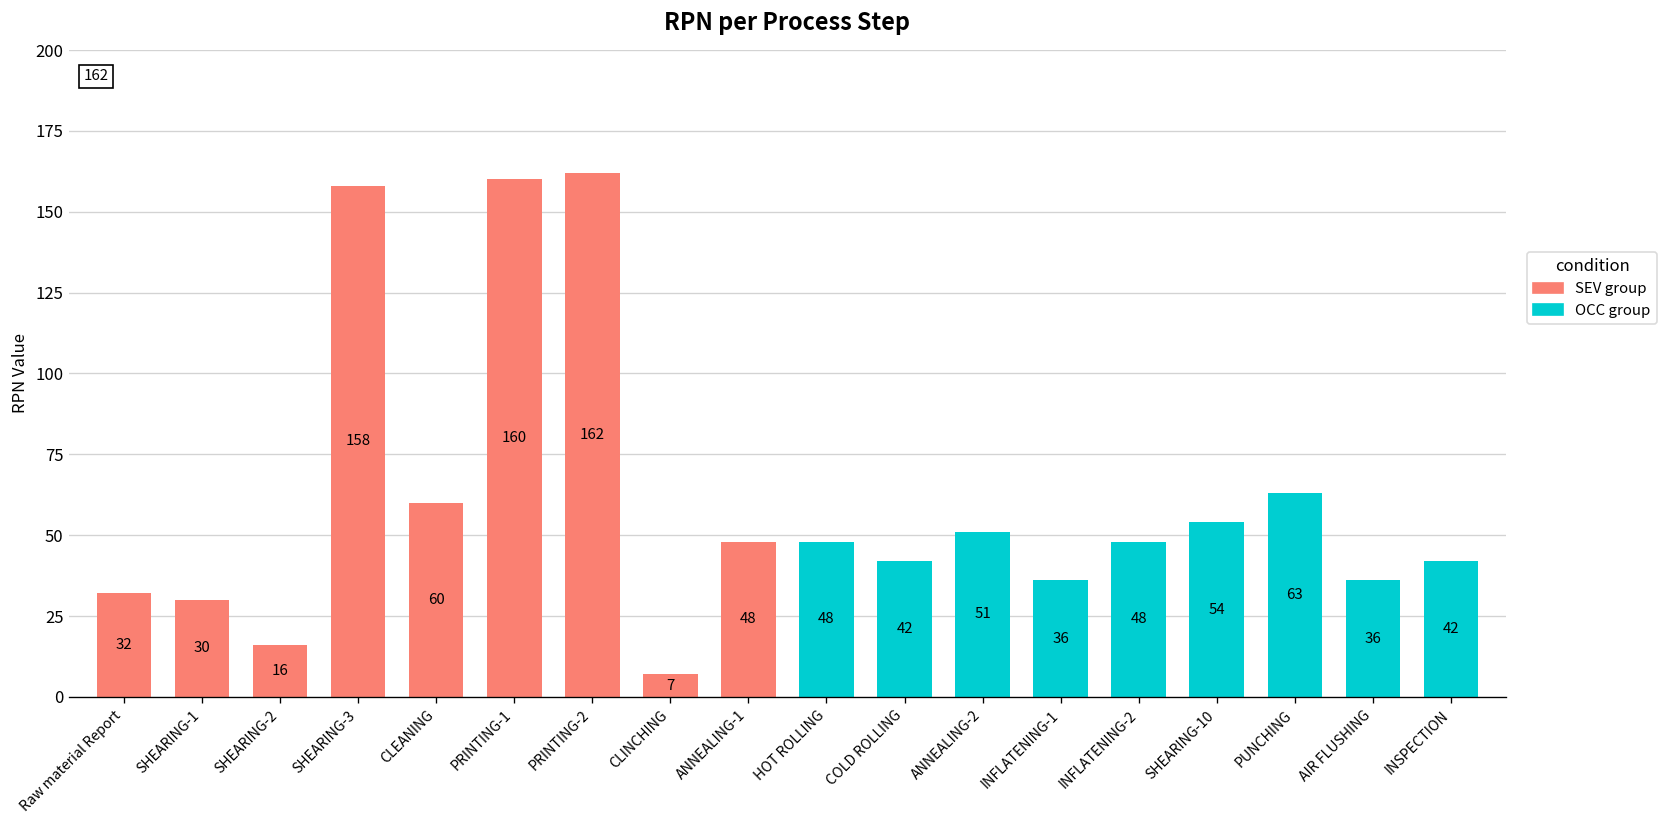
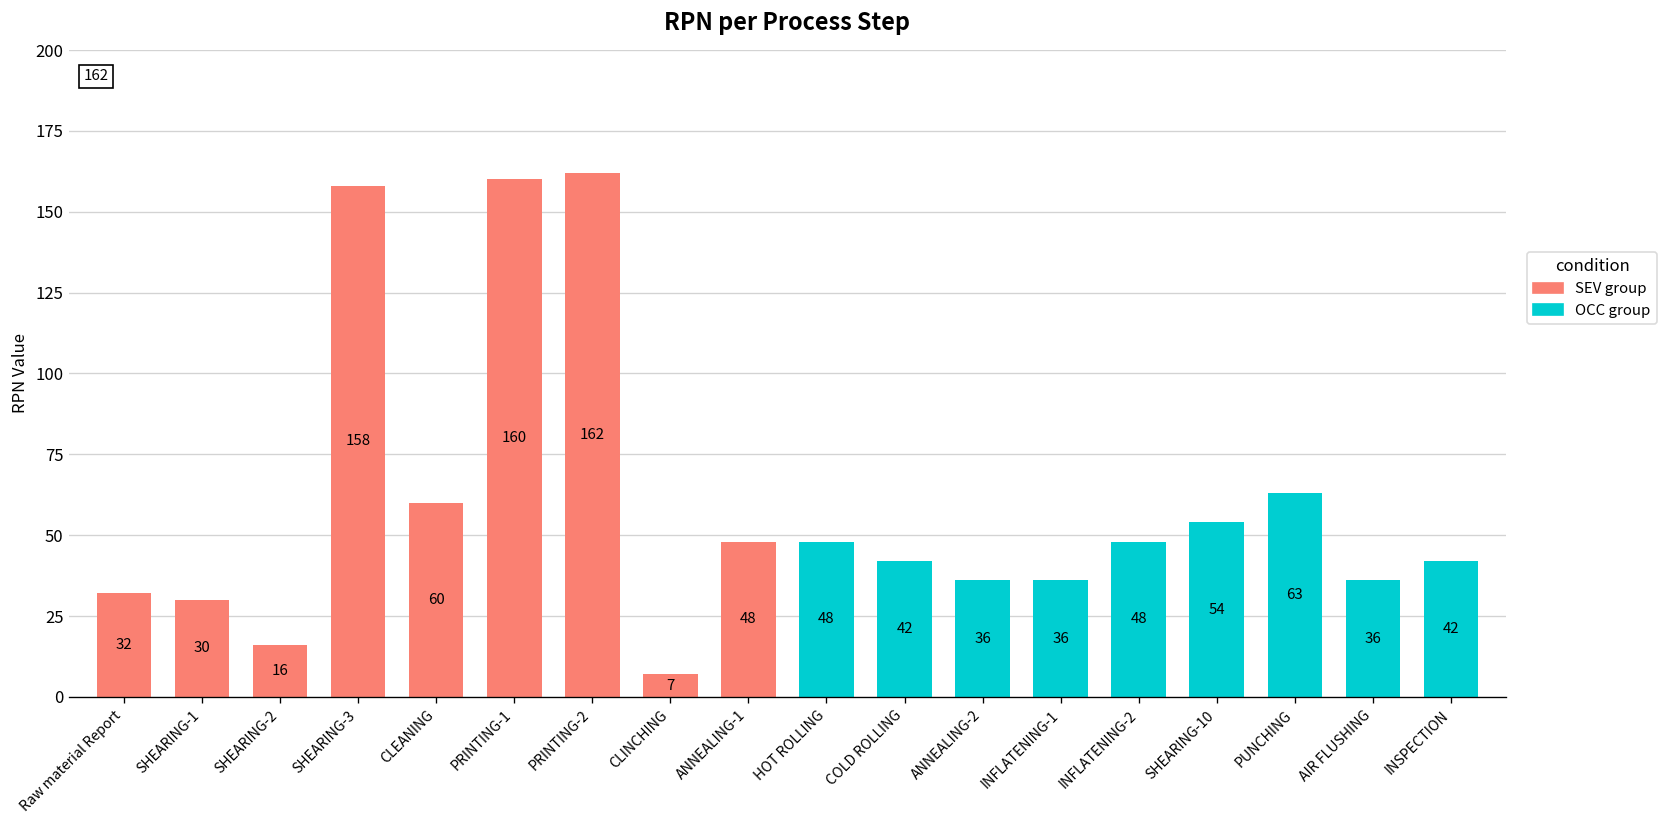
OCC group, ANNEALING-2: 51 -> 36
